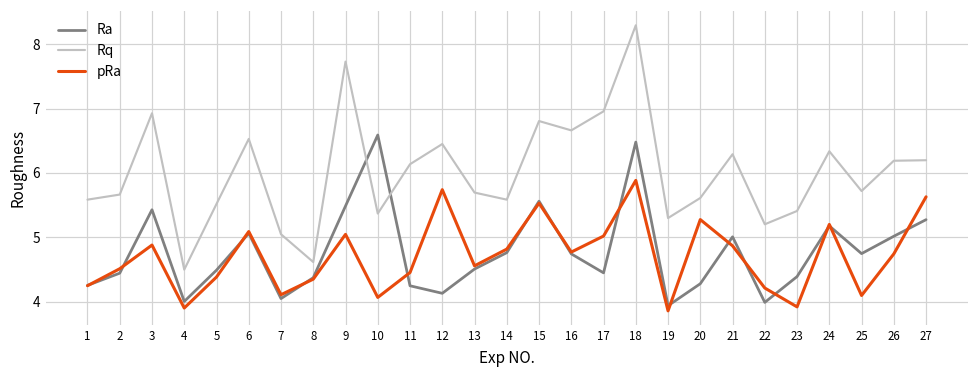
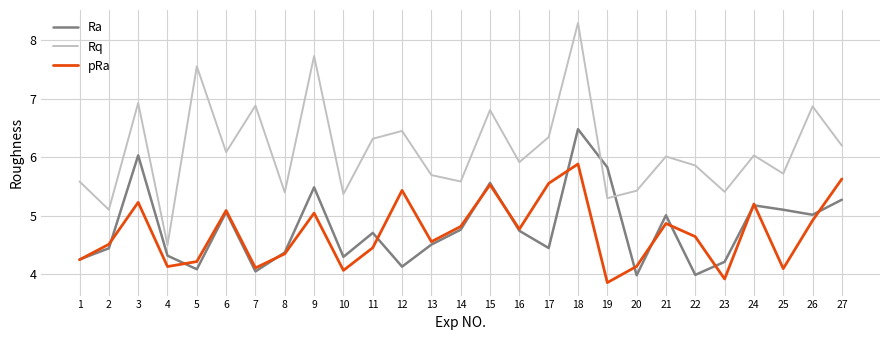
Rq, 2: 5.7 -> 5.1
Ra, 3: 5.4 -> 6.0
pRa, 3: 4.9 -> 5.2
Ra, 4: 4.0 -> 4.3
pRa, 4: 3.9 -> 4.1
Ra, 5: 4.5 -> 4.1
Rq, 5: 5.5 -> 7.6
pRa, 5: 4.4 -> 4.2
Rq, 6: 6.5 -> 6.1
Rq, 7: 5.0 -> 6.9
Rq, 8: 4.6 -> 5.4
Ra, 10: 6.6 -> 4.3
Ra, 11: 4.2 -> 4.7
Rq, 11: 6.1 -> 6.3
pRa, 12: 5.7 -> 5.4
Rq, 16: 6.7 -> 5.9
Rq, 17: 7.0 -> 6.3
pRa, 17: 5.0 -> 5.6
Ra, 19: 3.9 -> 5.8
Ra, 20: 4.3 -> 4.0
Rq, 20: 5.6 -> 5.4
pRa, 20: 5.3 -> 4.1
Rq, 21: 6.3 -> 6.0
Rq, 22: 5.2 -> 5.9
pRa, 22: 4.2 -> 4.6
Ra, 23: 4.4 -> 4.2
Rq, 24: 6.3 -> 6.0
Ra, 25: 4.7 -> 5.1
Rq, 26: 6.2 -> 6.9
pRa, 26: 4.7 -> 4.9
